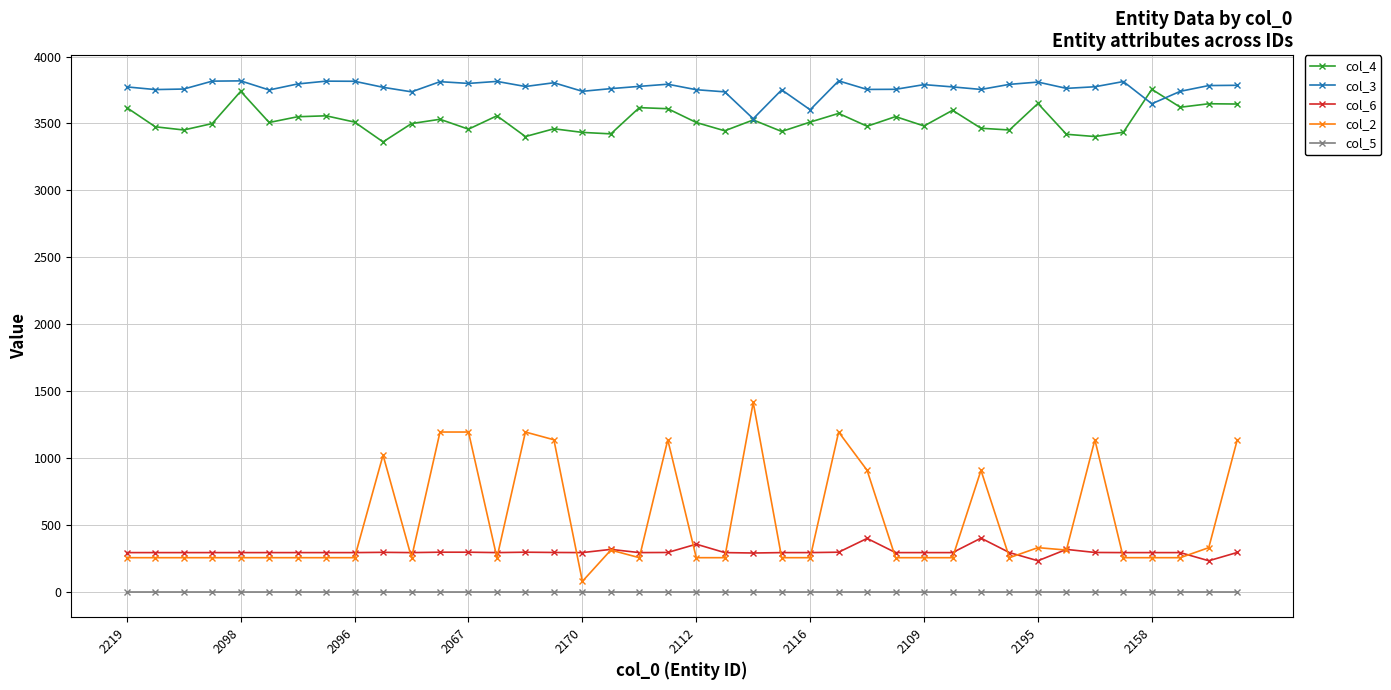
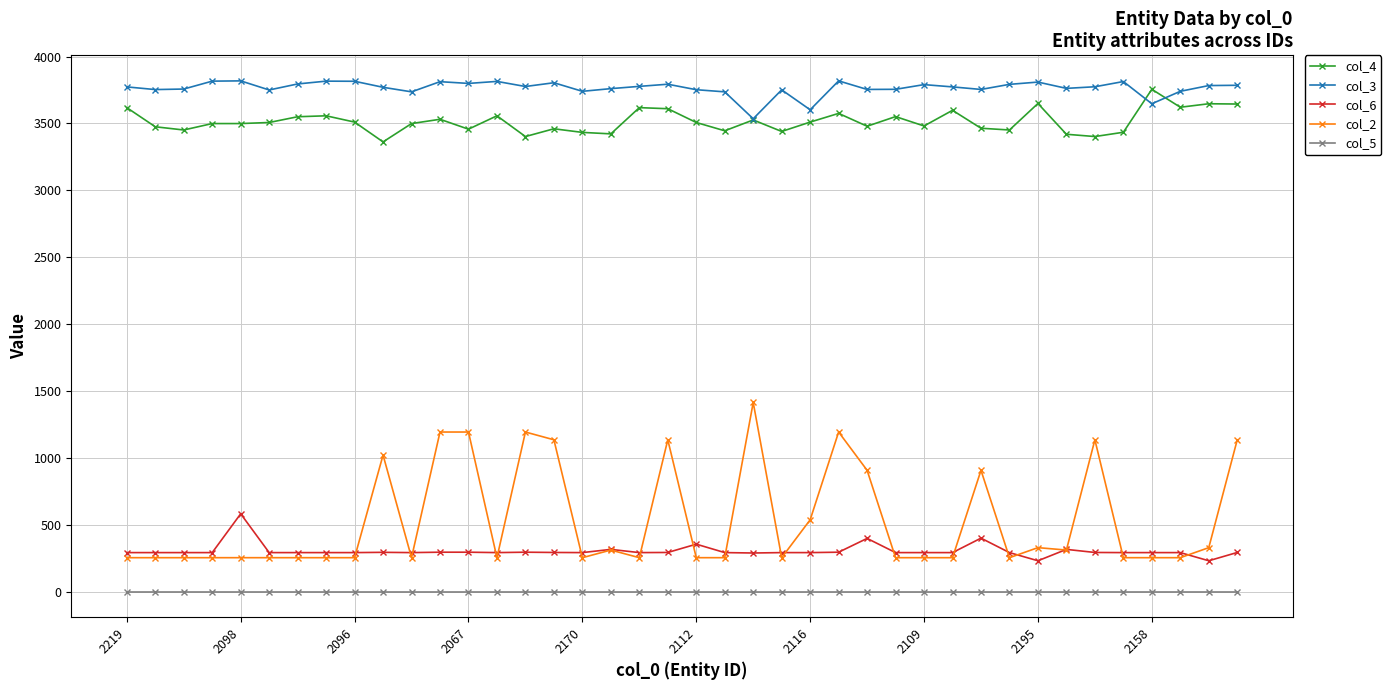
col_4, 2098: 3740 -> 3500
col_6, 2098: 290 -> 580
col_2, 2170: 80 -> 260
col_2, 2116: 260 -> 540
